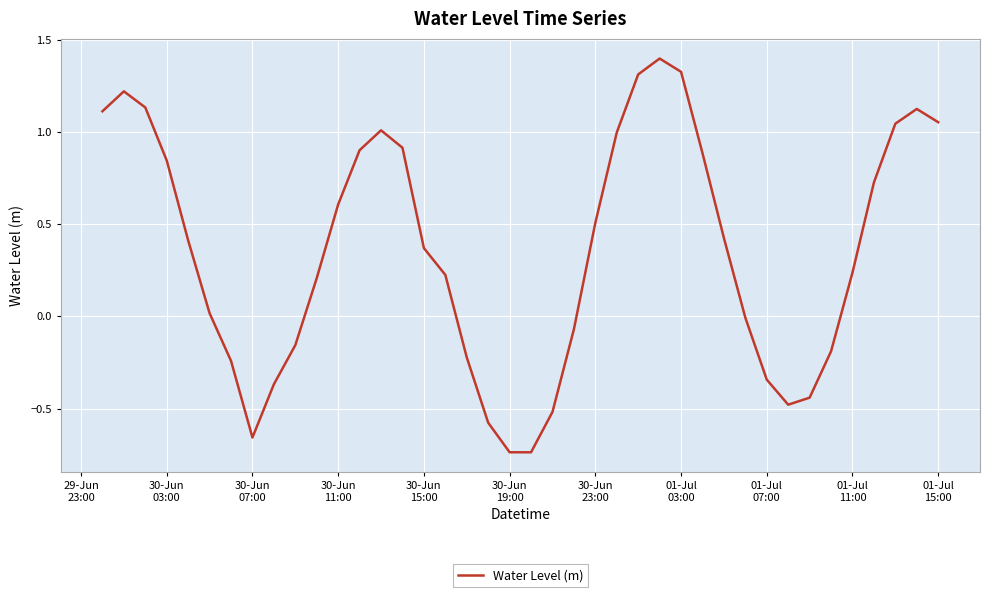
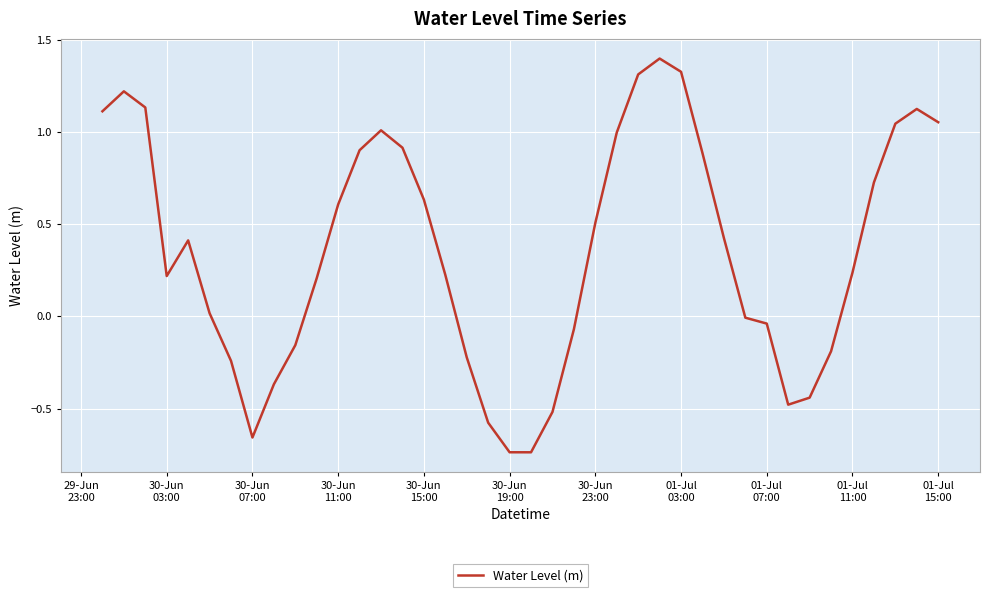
30-Jun 03:00: 0.85 -> 0.22
30-Jun 15:00: 0.37 -> 0.63
01-Jul 07:00: -0.34 -> -0.04
